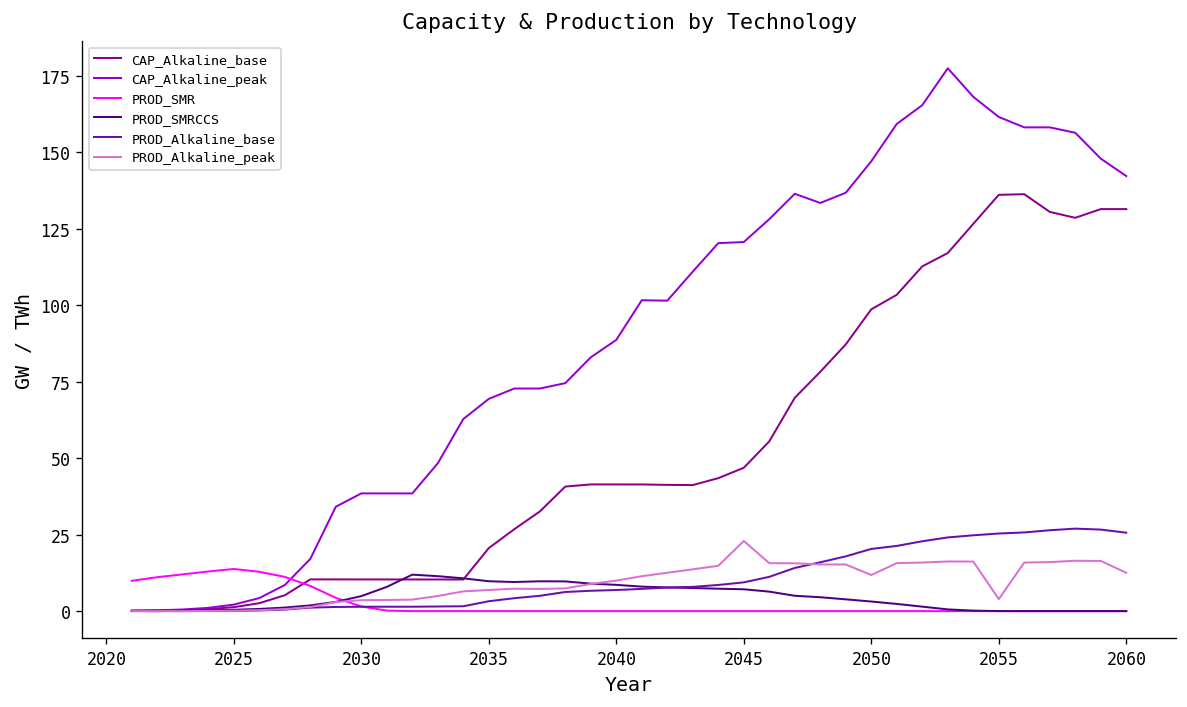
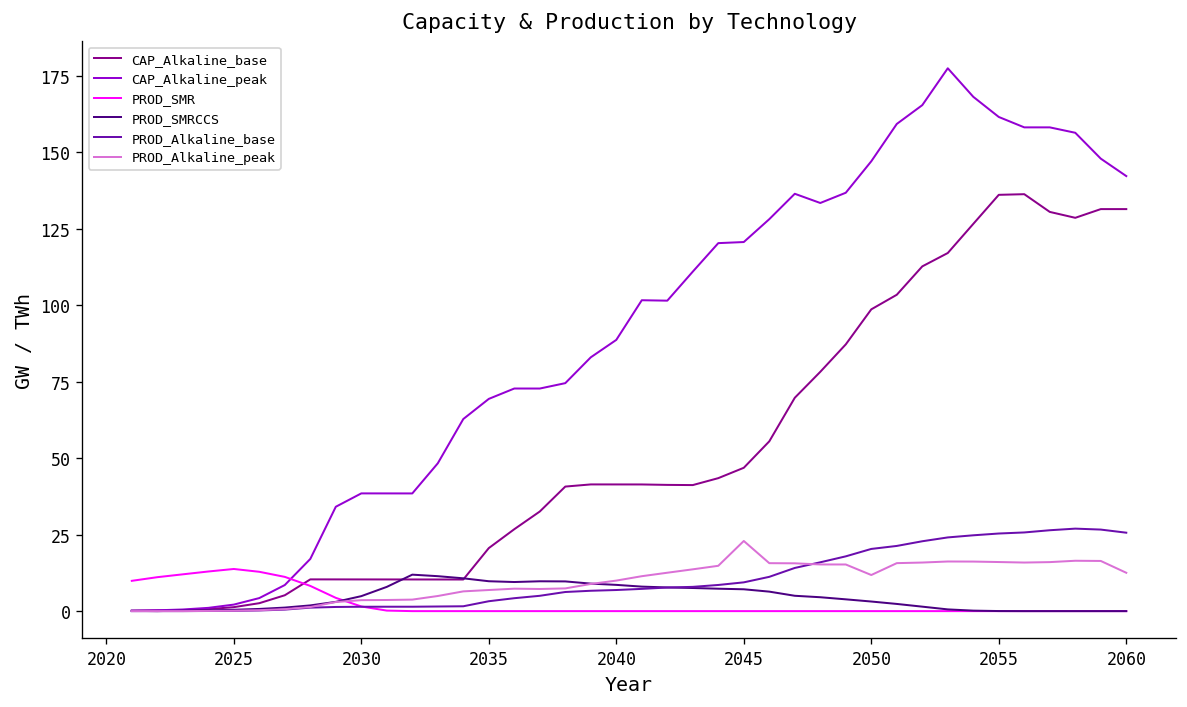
PROD_Alkaline_peak, 2055: 4 -> 16
